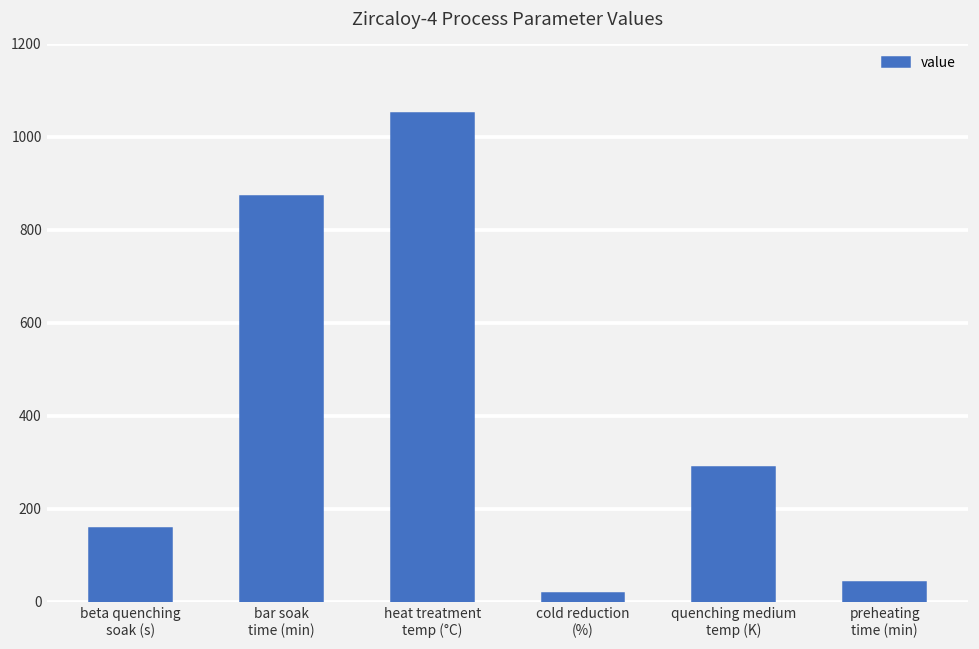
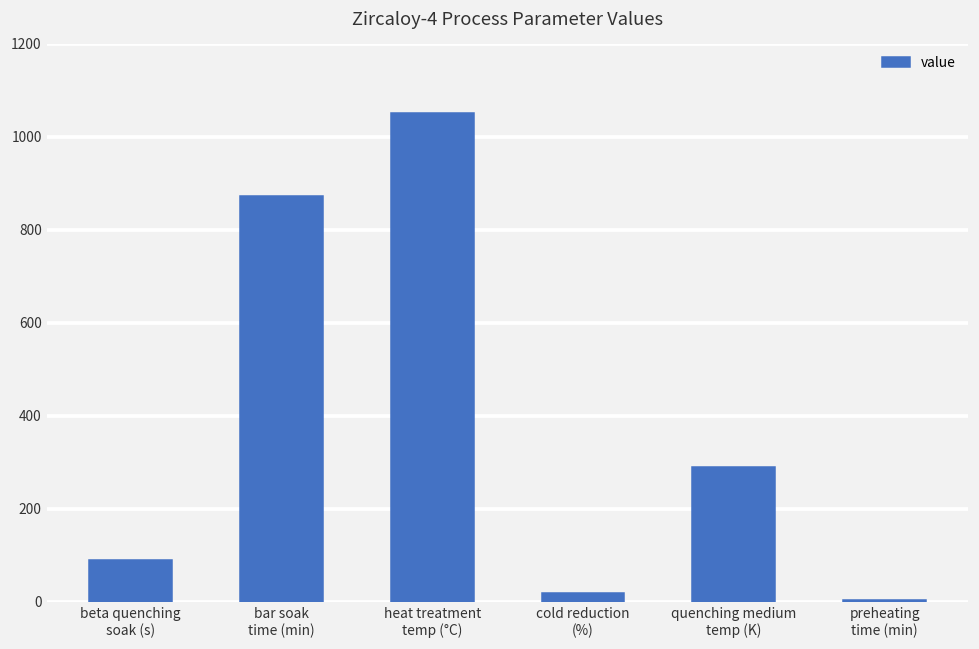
beta quenching soak (s): 160 -> 90
preheating time (min): 40 -> 0
